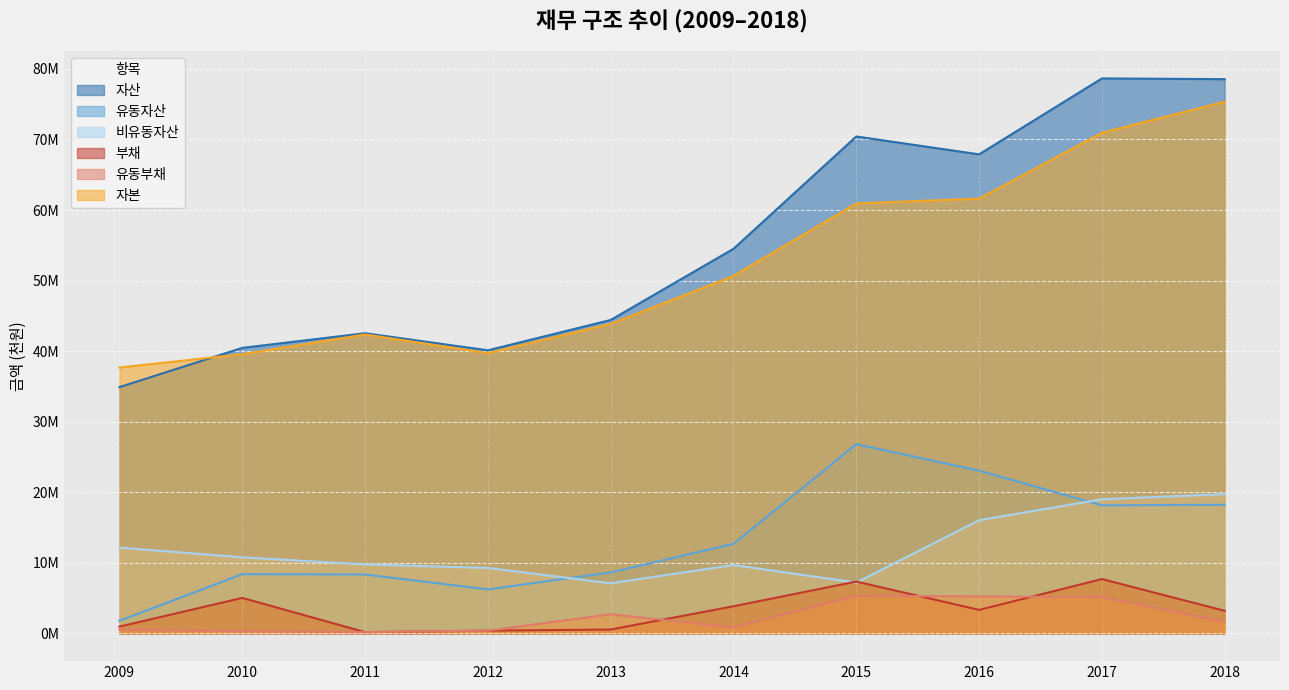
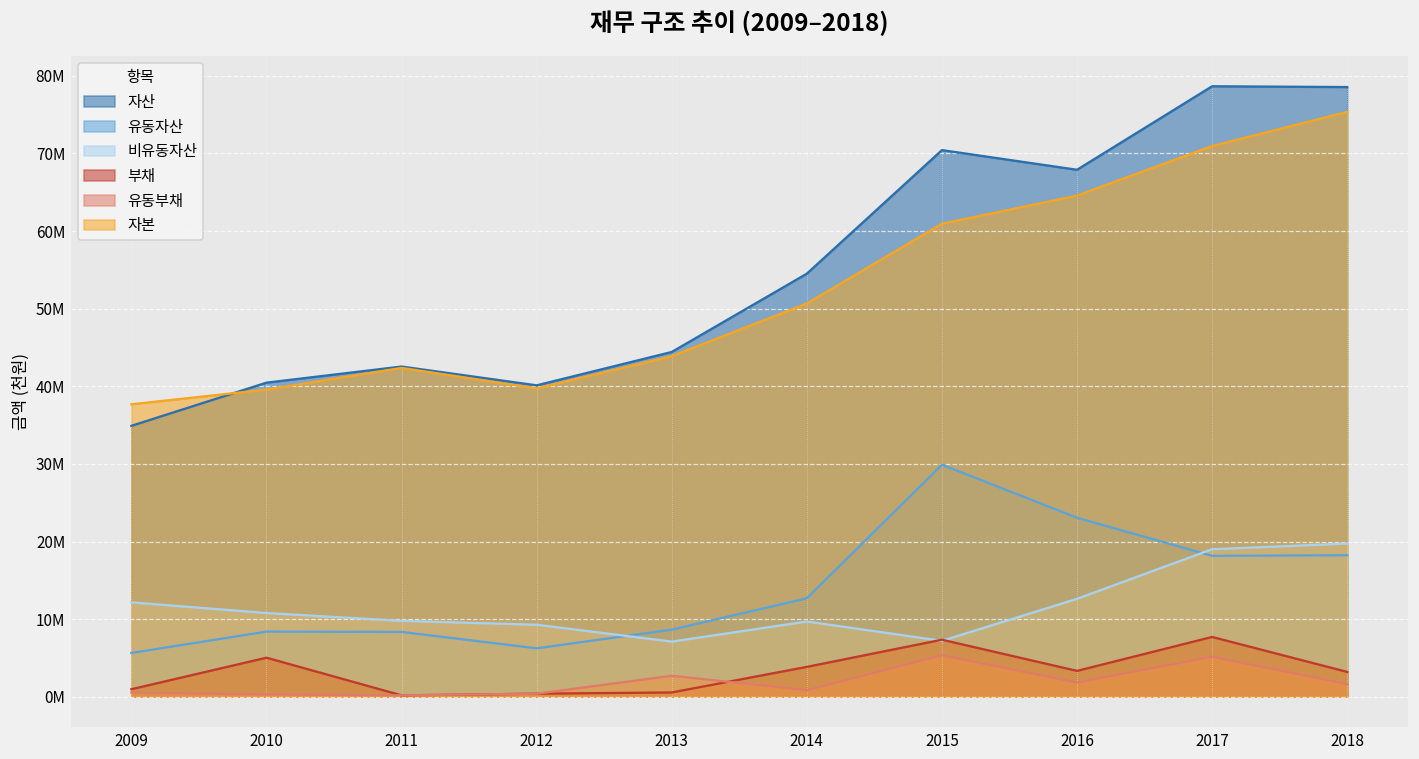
유동자산, 2009: 2000000 -> 6000000
유동자산, 2015: 27000000 -> 30000000
비유동자산, 2016: 16000000 -> 13000000
유동부채, 2016: 5000000 -> 2000000
자본, 2016: 62000000 -> 65000000
